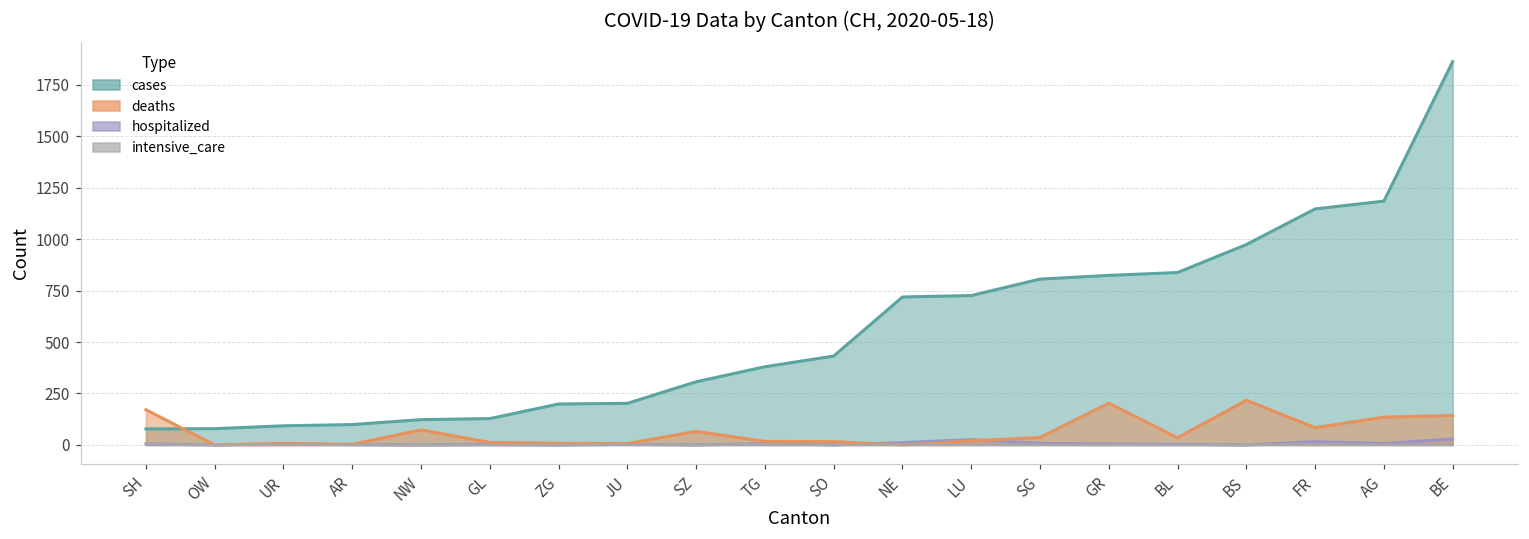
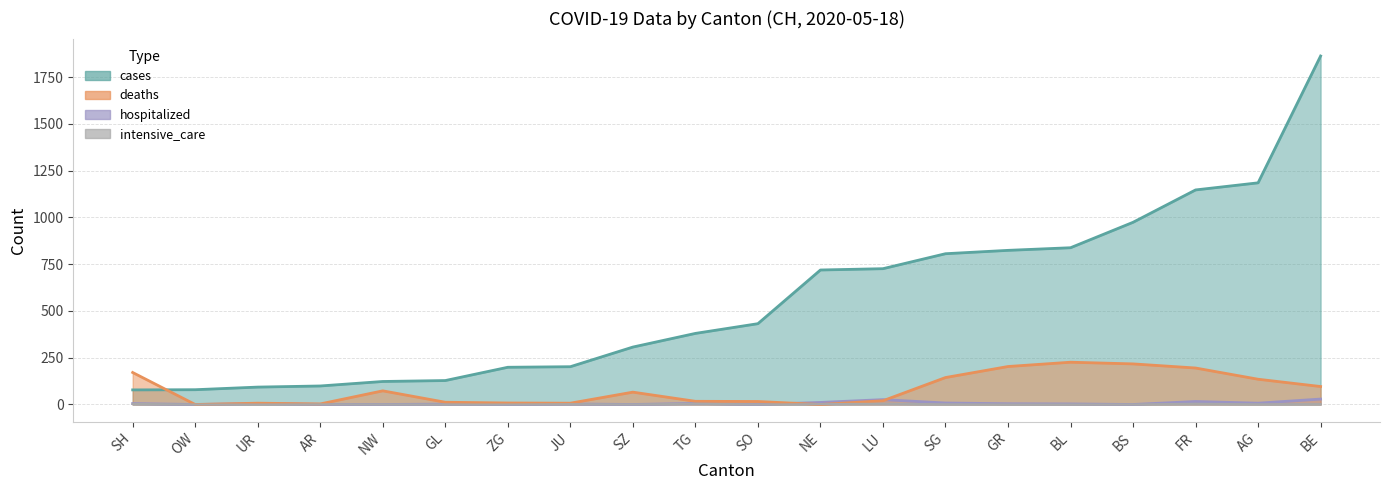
deaths, SG: 40 -> 140
deaths, BL: 40 -> 230
deaths, FR: 80 -> 200
deaths, BE: 140 -> 100
